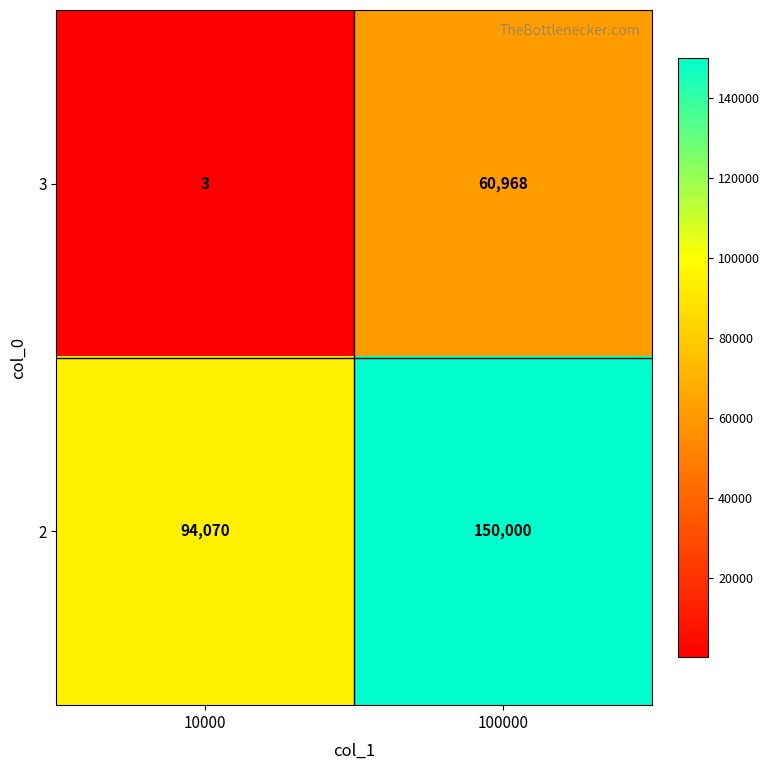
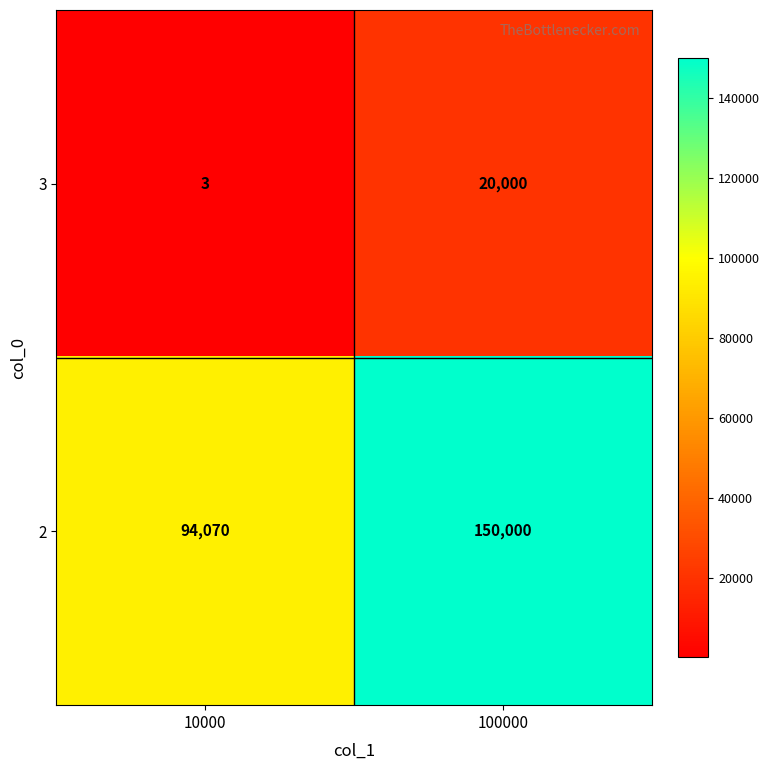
3, 100000: 60,968 -> 20,000
